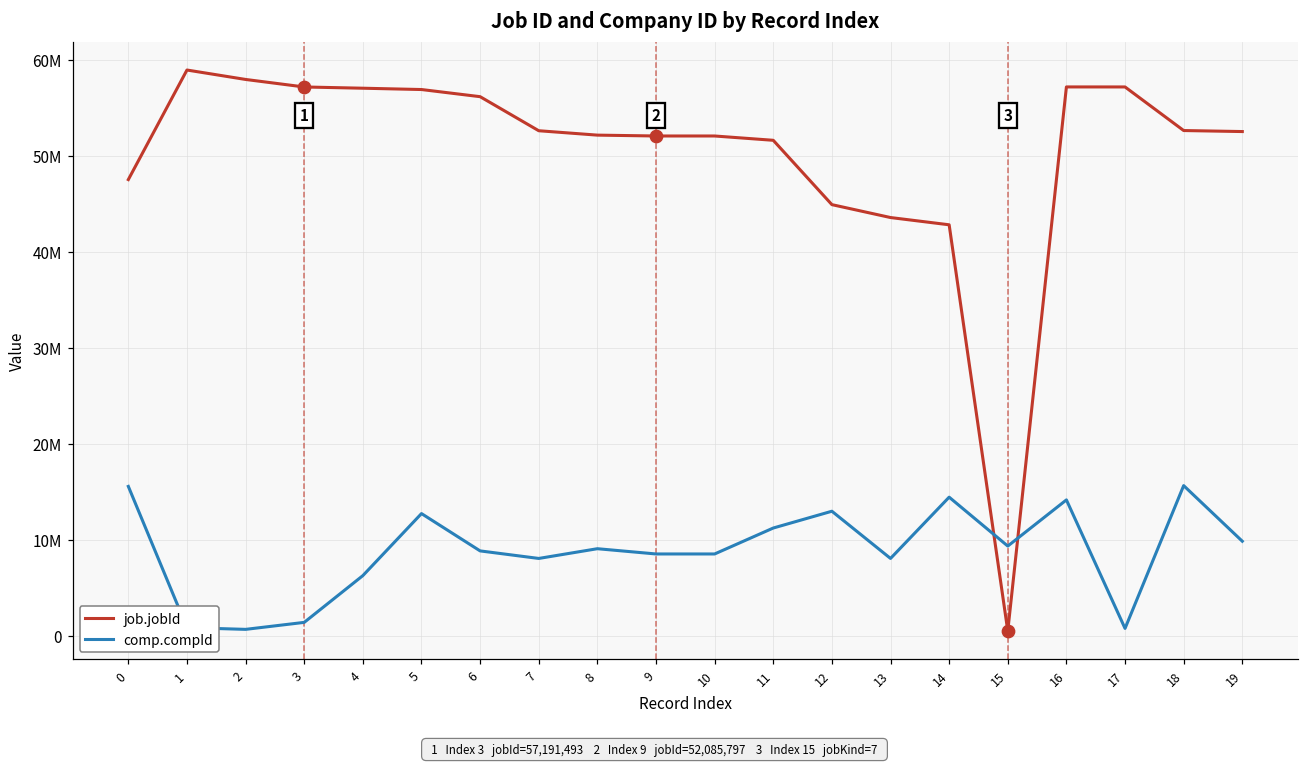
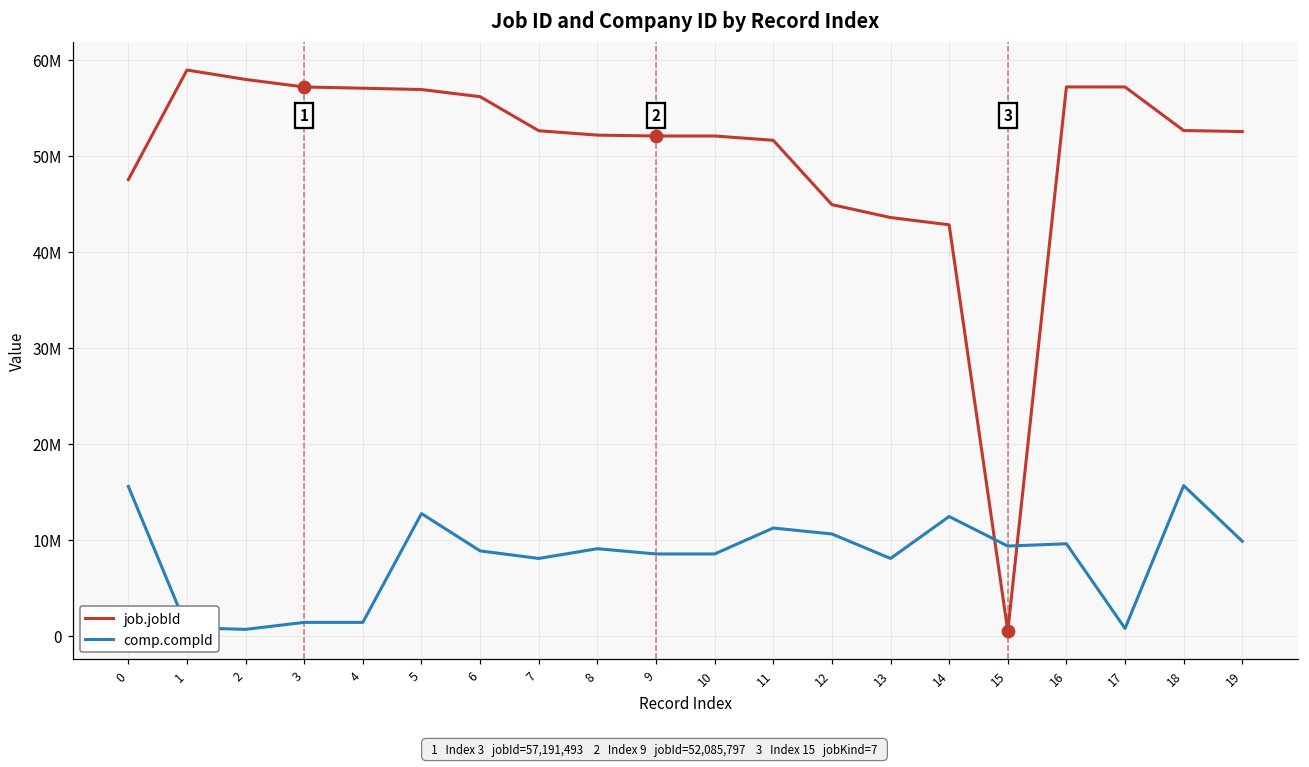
comp.compId, 4: 6000000 -> 1000000
comp.compId, 12: 13000000 -> 11000000
comp.compId, 14: 14000000 -> 12000000
comp.compId, 16: 14000000 -> 10000000
